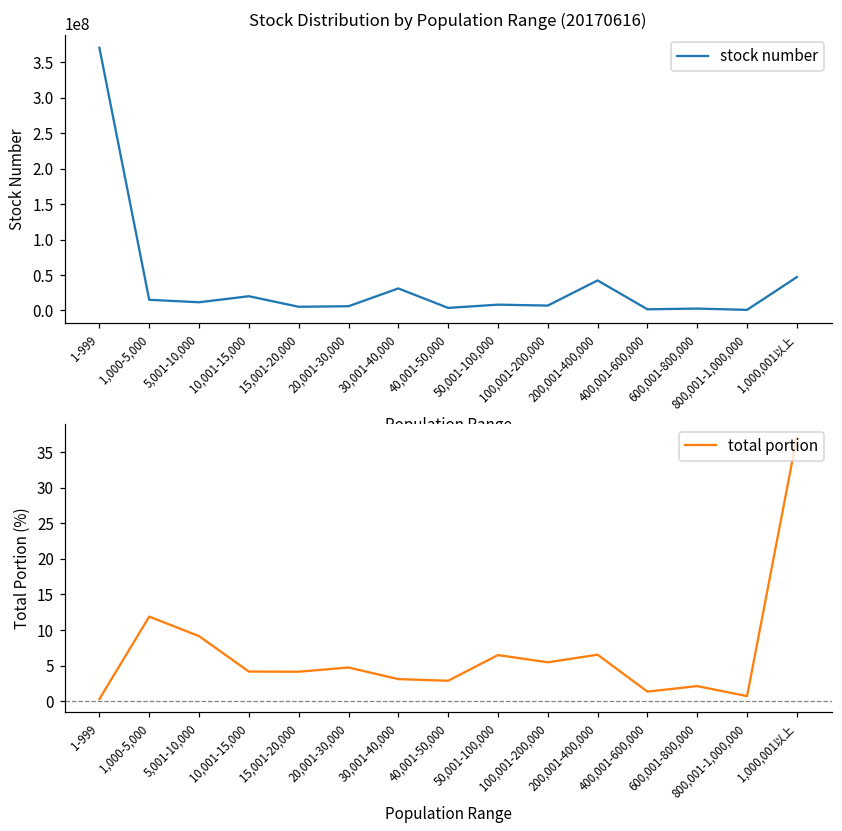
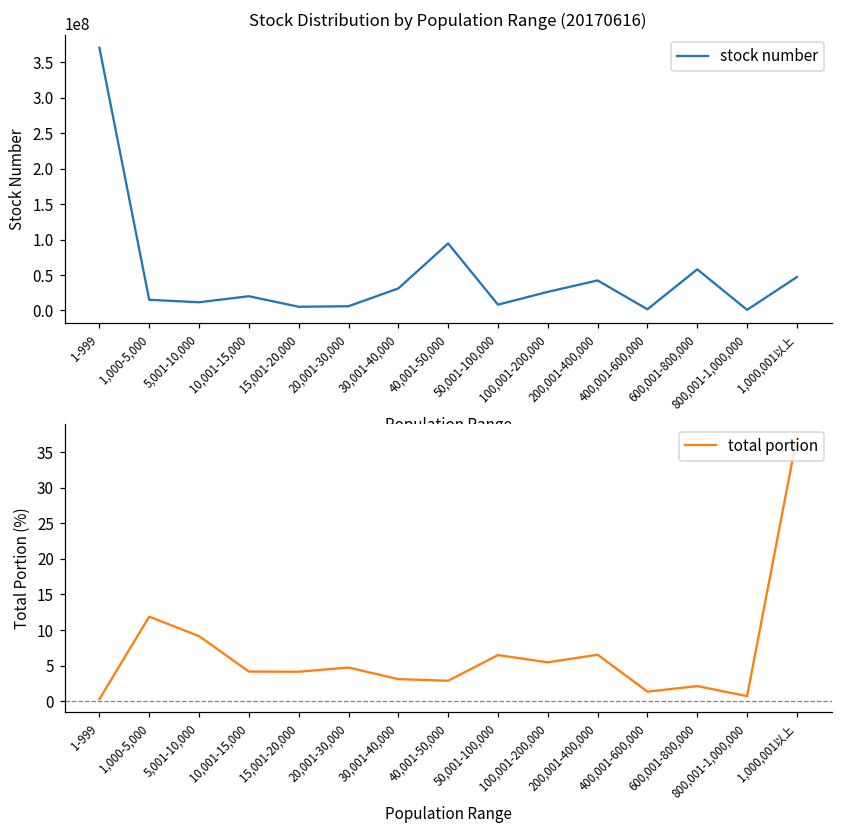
Stock Distribution by Population Range (20170616), 40,001-50,000: 0 -> 90000000
Stock Distribution by Population Range (20170616), 100,001-200,000: 10000000 -> 30000000
Stock Distribution by Population Range (20170616), 600,001-800,000: 0 -> 60000000
